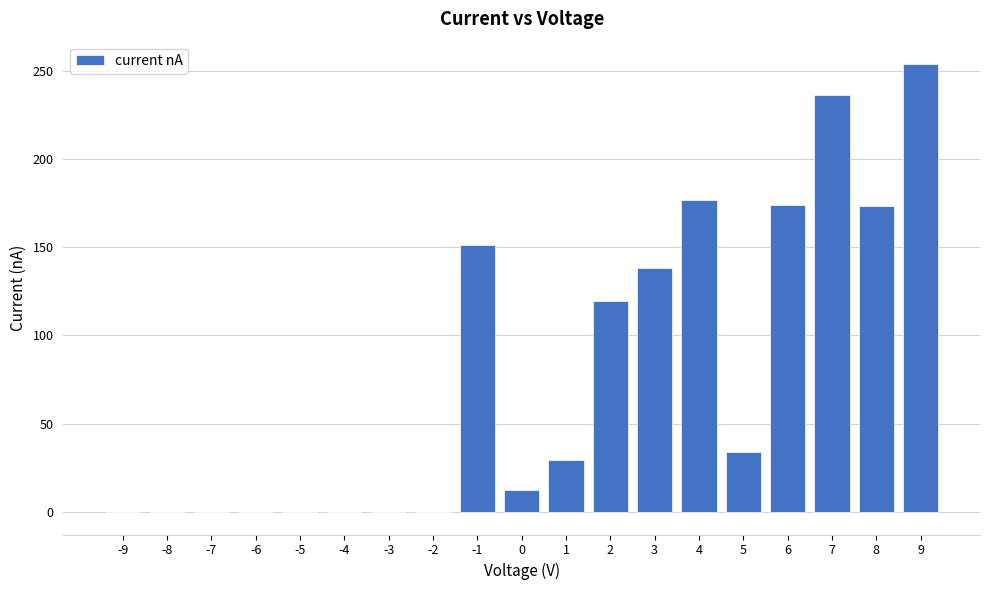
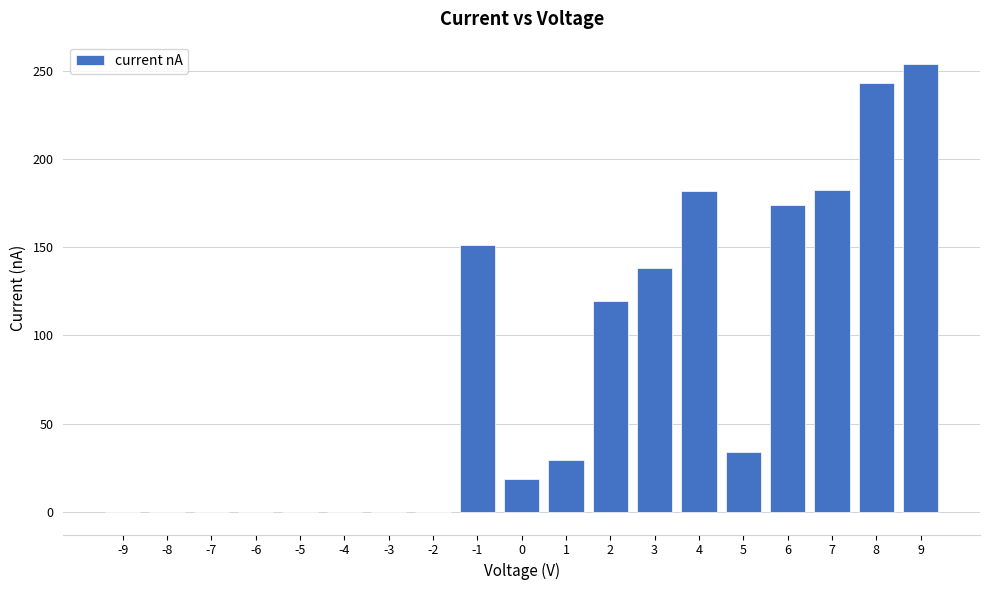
0: 12 -> 18
4: 177 -> 182
7: 236 -> 182
8: 173 -> 243
